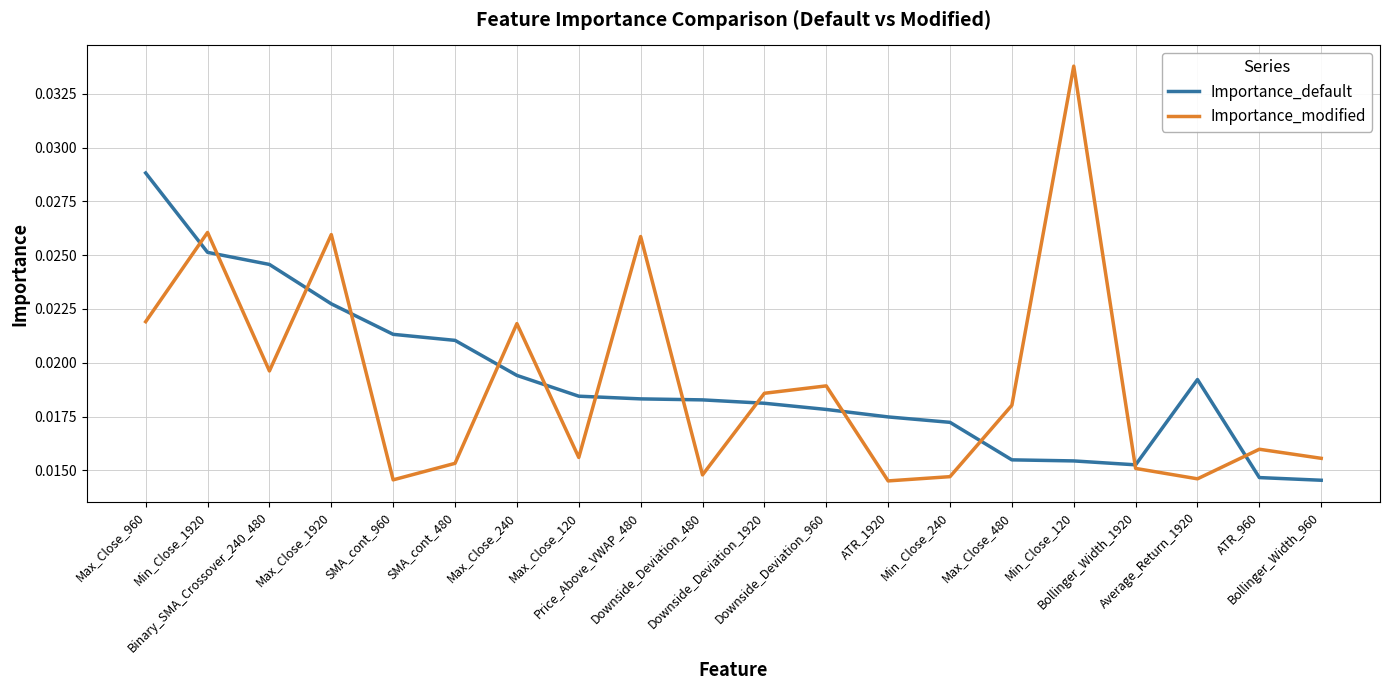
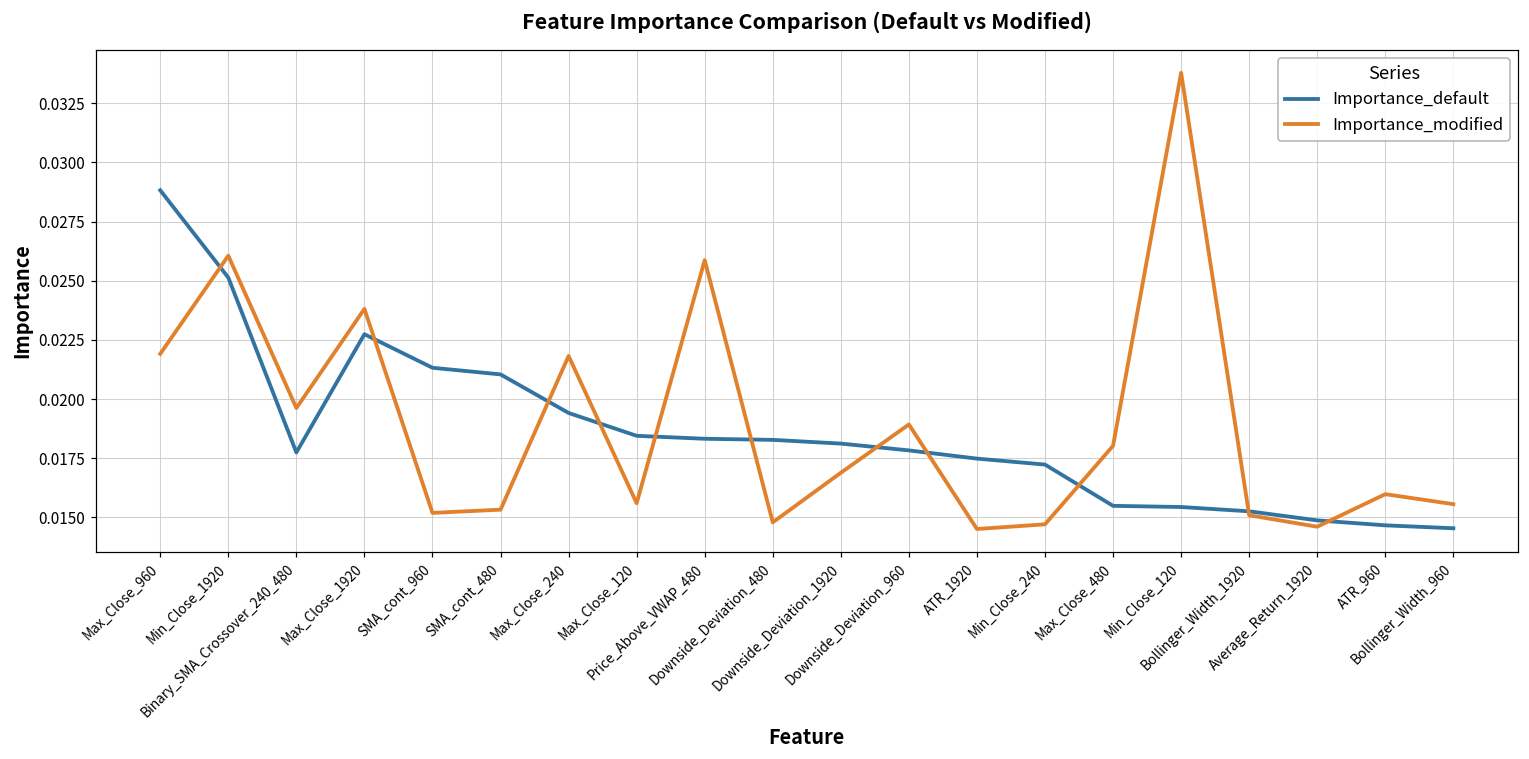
Importance_default, Binary_SMA_Crossover_240_480: 0.0246 -> 0.0177
Importance_modified, Max_Close_1920: 0.0260 -> 0.0238
Importance_modified, SMA_cont_960: 0.0146 -> 0.0152
Importance_modified, Downside_Deviation_1920: 0.0186 -> 0.0169
Importance_default, Average_Return_1920: 0.0192 -> 0.0149
